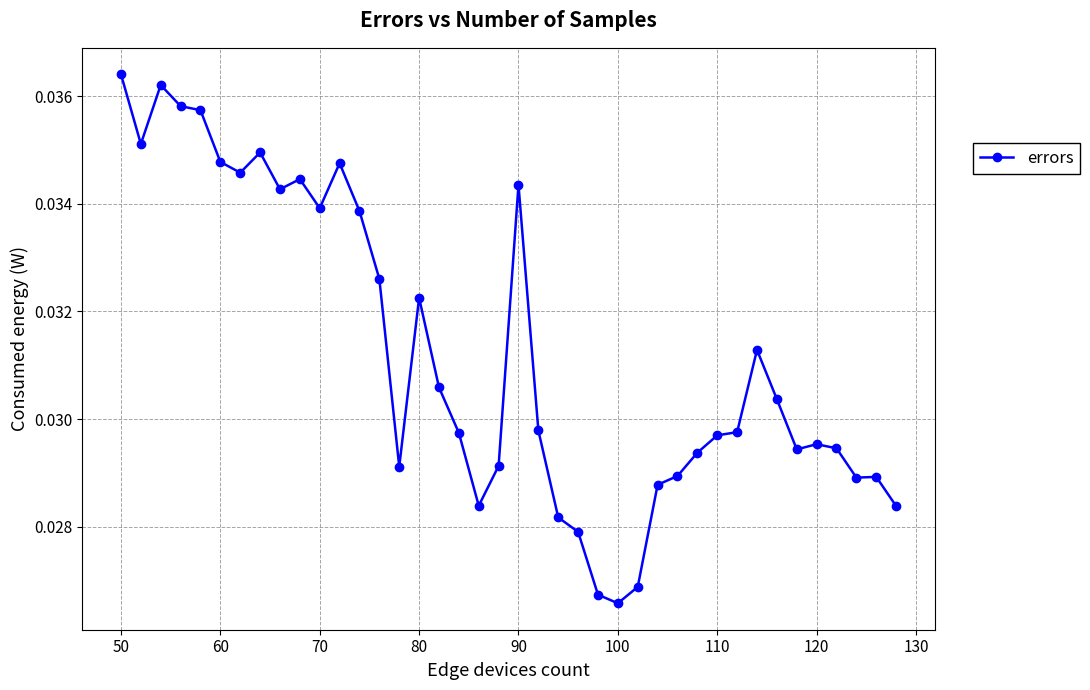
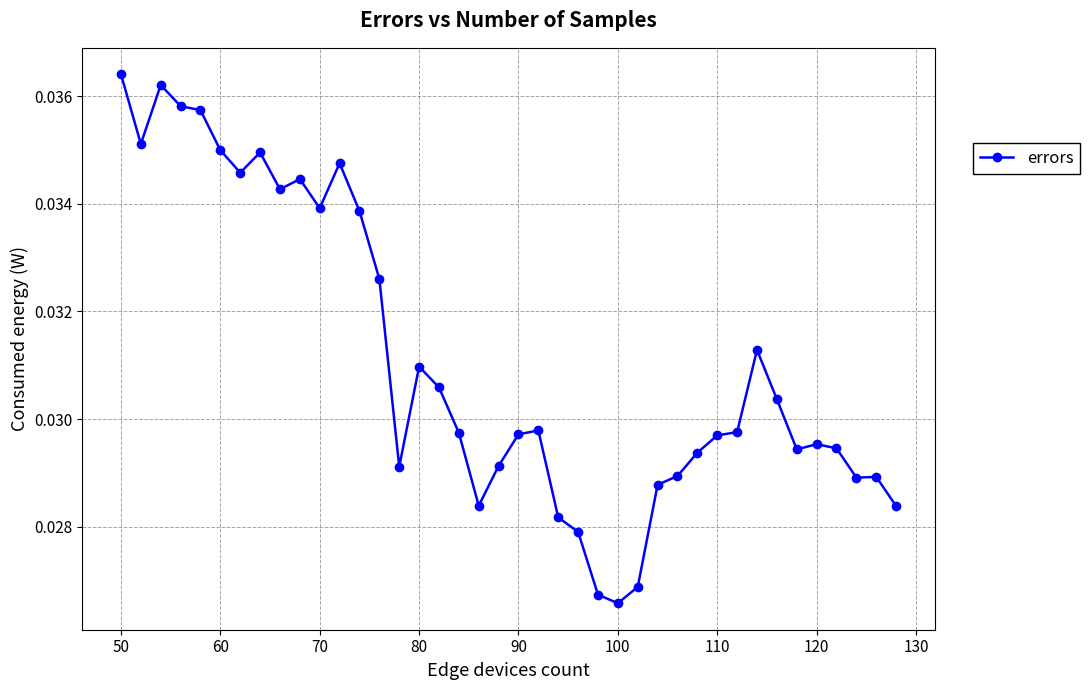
60: 0.0348 -> 0.0350
80: 0.0323 -> 0.0310
90: 0.0344 -> 0.0297
